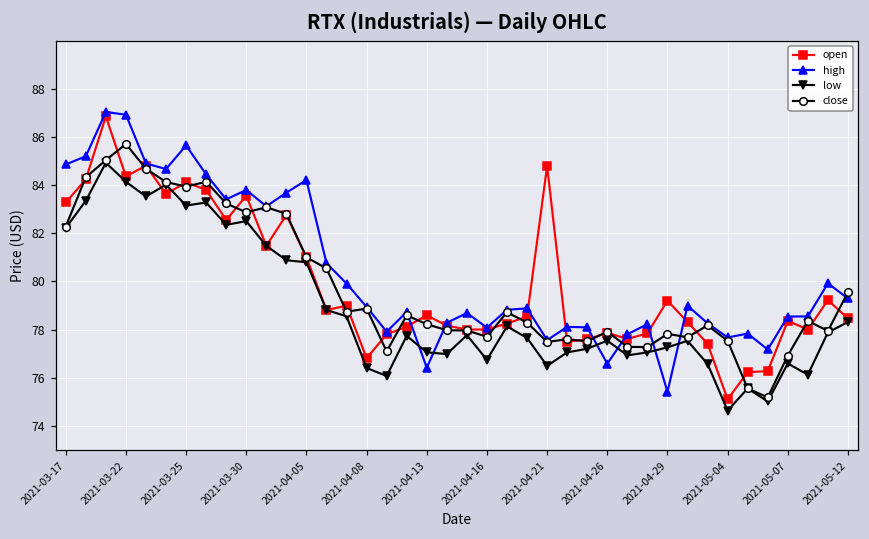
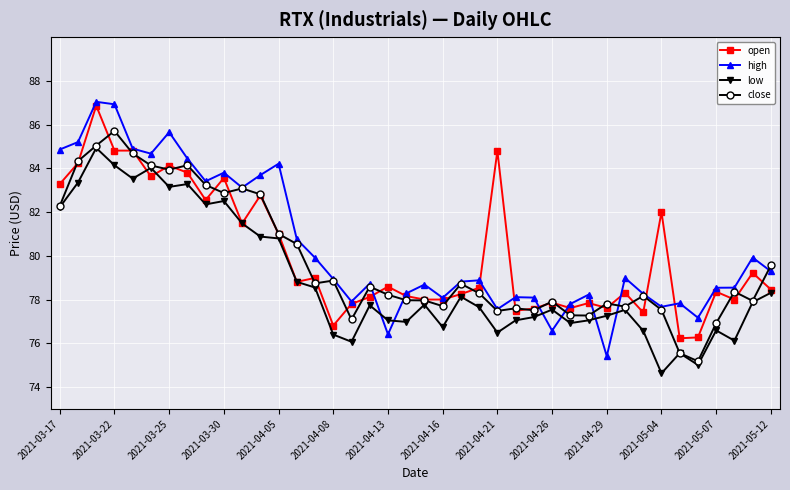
open, 2021-03-22: 84.4 -> 84.8
open, 2021-04-29: 79.2 -> 77.6
open, 2021-05-04: 75.1 -> 82.0
